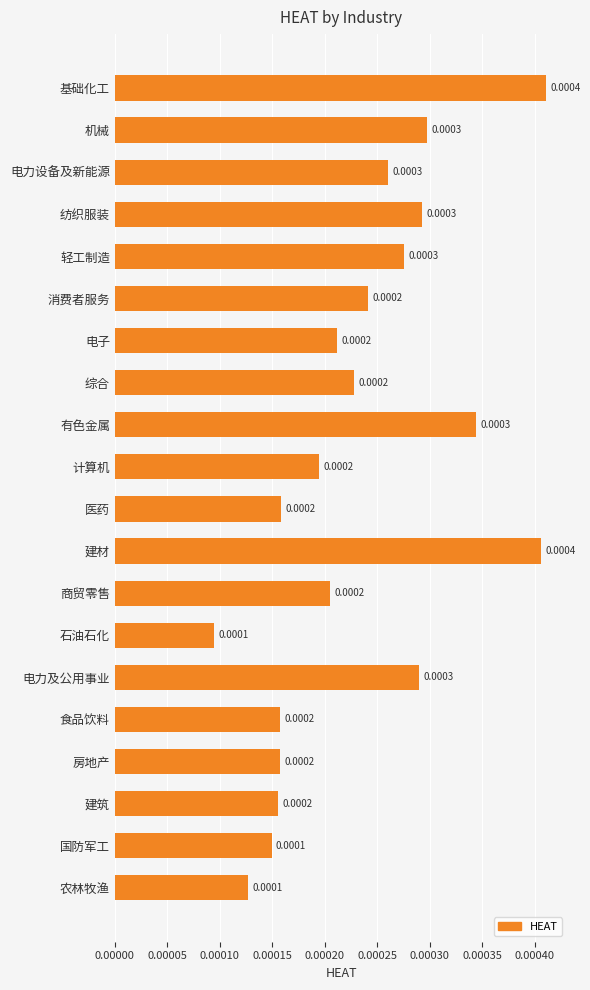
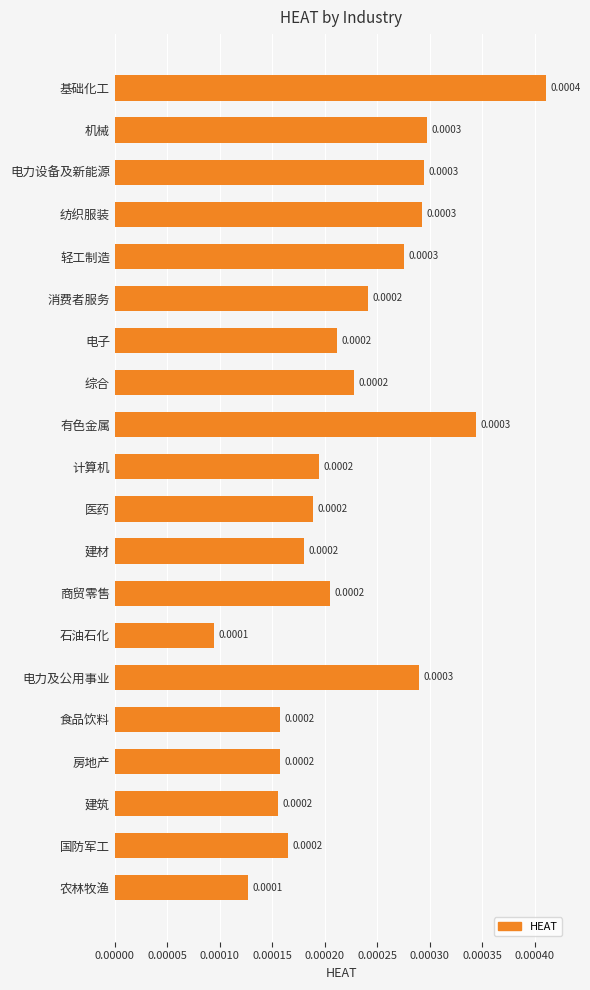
电力设备及新能源: 0.000260 -> 0.000295
医药: 0.000159 -> 0.000189
建材: 0.0004 -> 0.0002
国防军工: 0.0001 -> 0.0002
